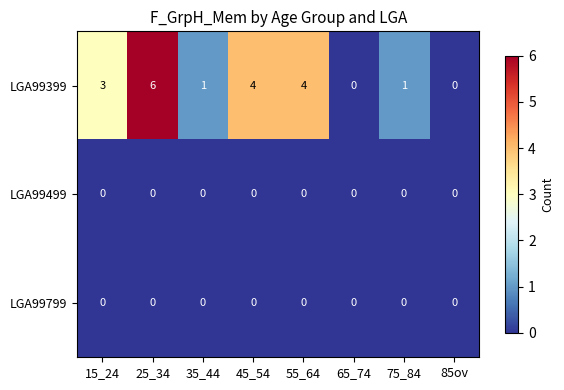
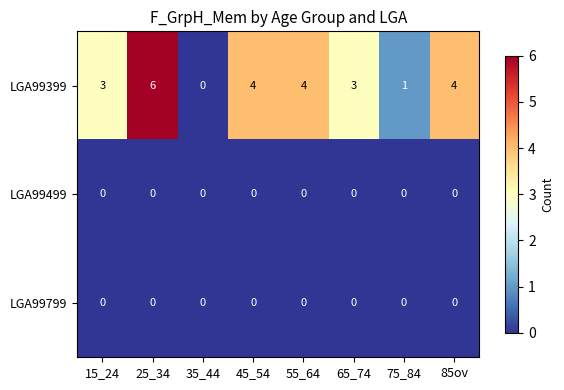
LGA99399, 35_44: 1 -> 0
LGA99399, 65_74: 0 -> 3
LGA99399, 85ov: 0 -> 4
